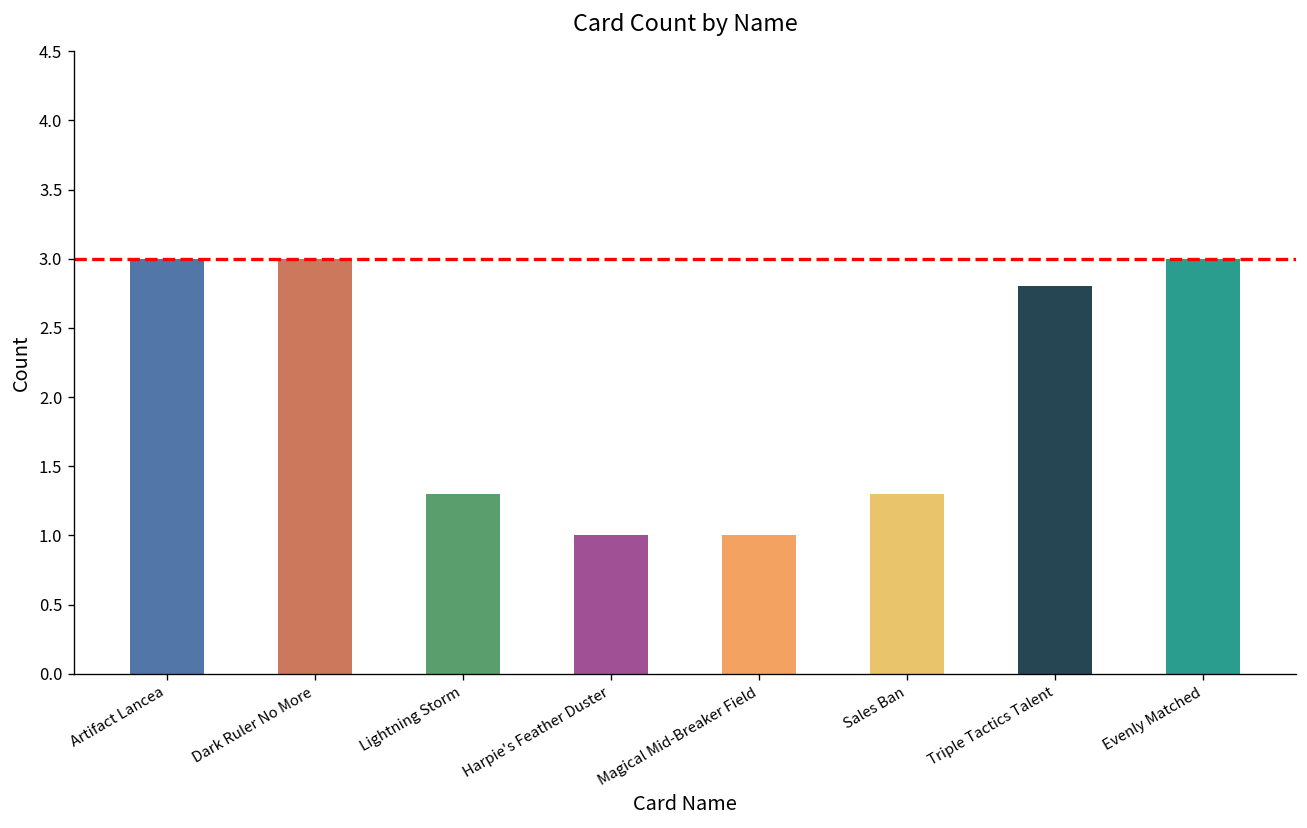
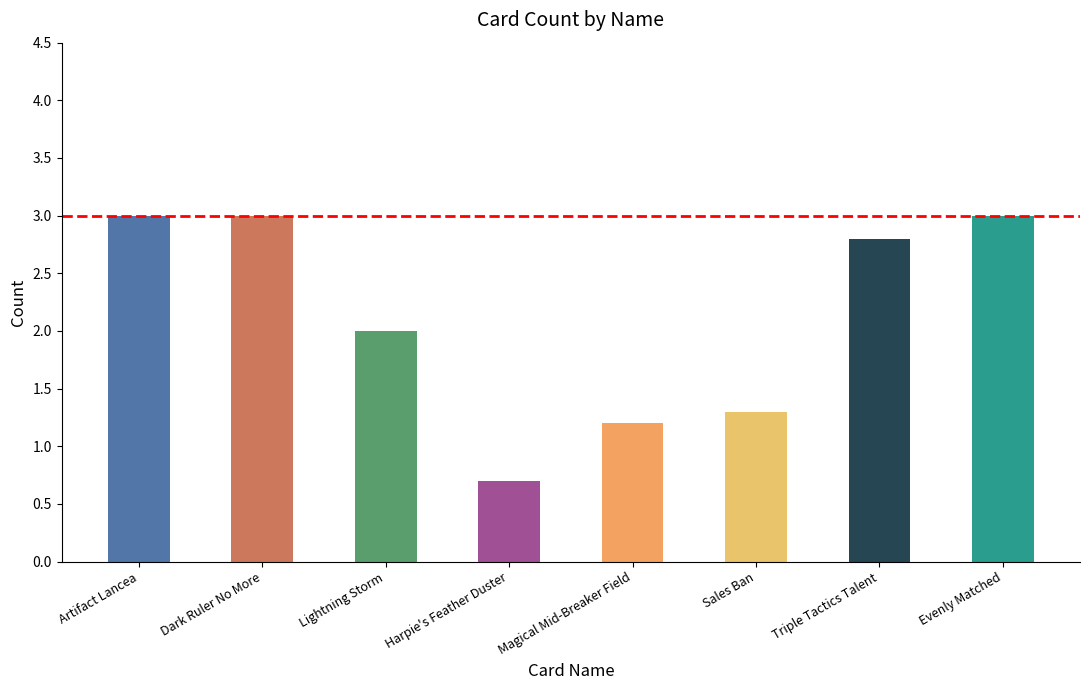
Lightning Storm: 1.3 -> 2.0
Harpie's Feather Duster: 1.0 -> 0.7
Magical Mid-Breaker Field: 1.0 -> 1.2
